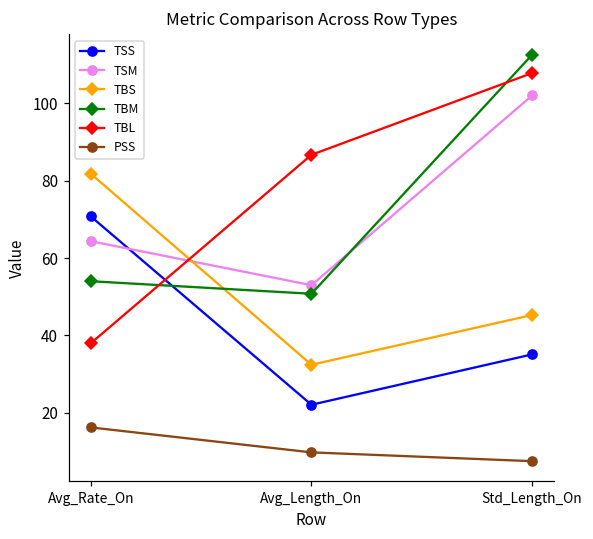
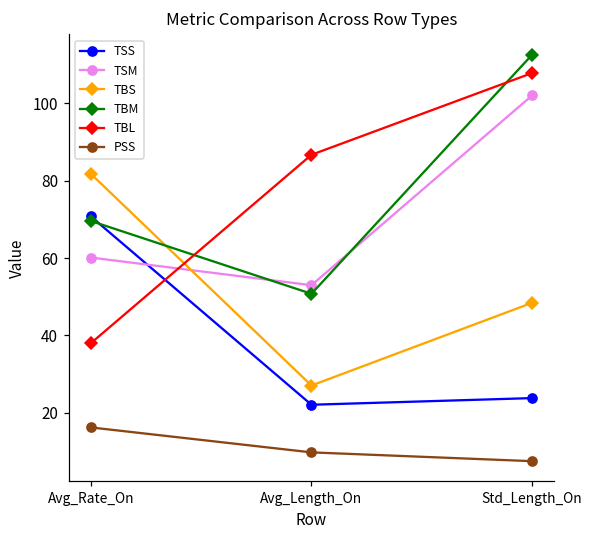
TSM, Avg_Rate_On: 64 -> 60
TBM, Avg_Rate_On: 54 -> 70
TBS, Avg_Length_On: 32 -> 27
TSS, Std_Length_On: 35 -> 24
TBS, Std_Length_On: 45 -> 48
